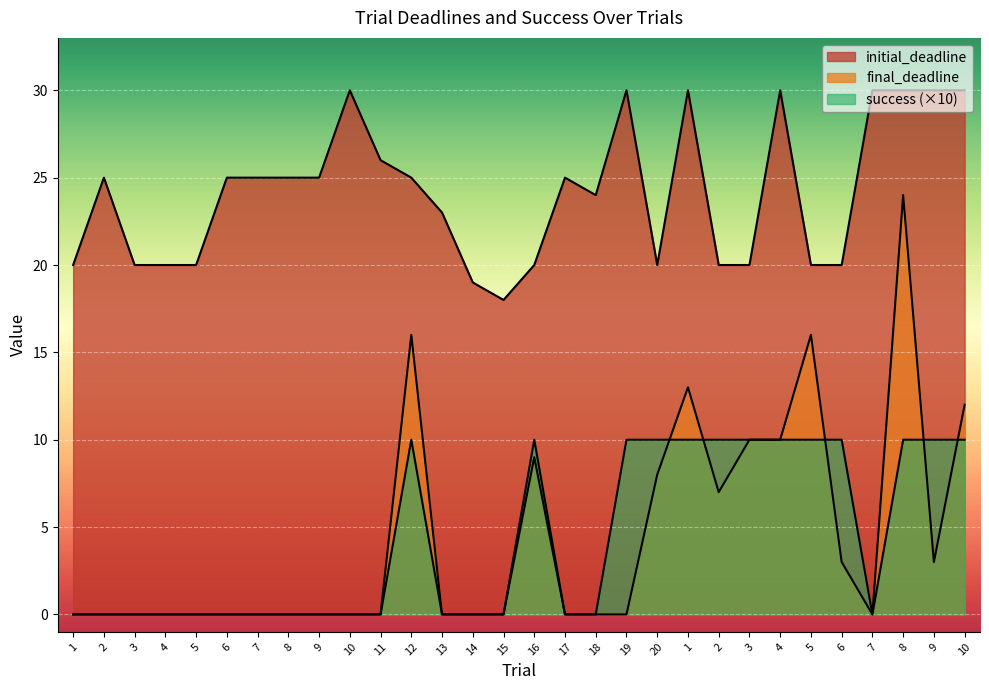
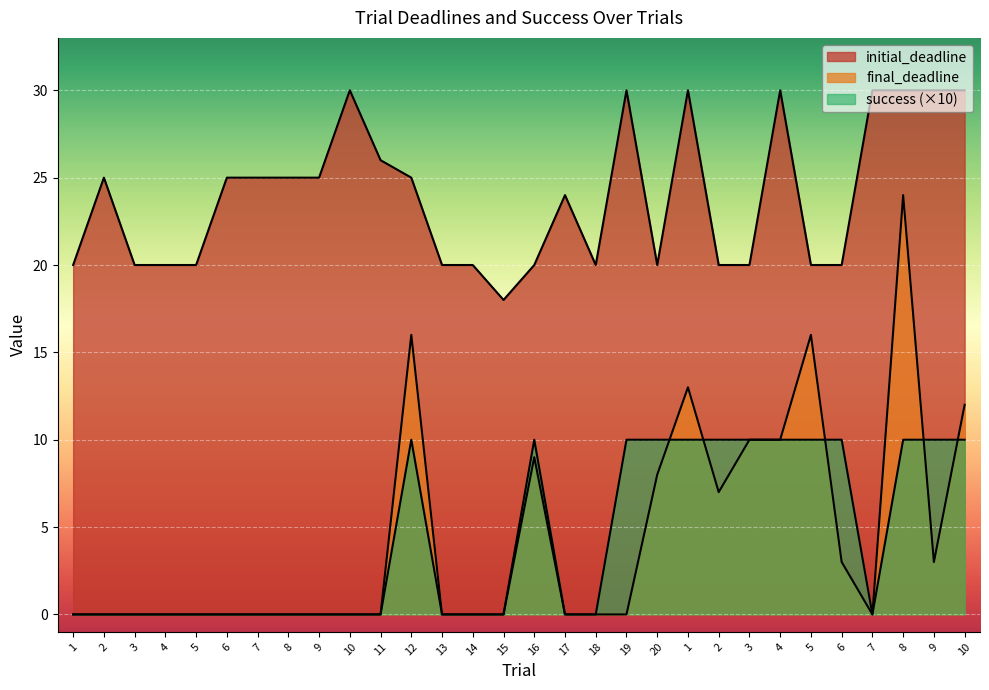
initial_deadline, 13: 23 -> 20
initial_deadline, 14: 19 -> 20
initial_deadline, 17: 25 -> 24
initial_deadline, 18: 24 -> 20
